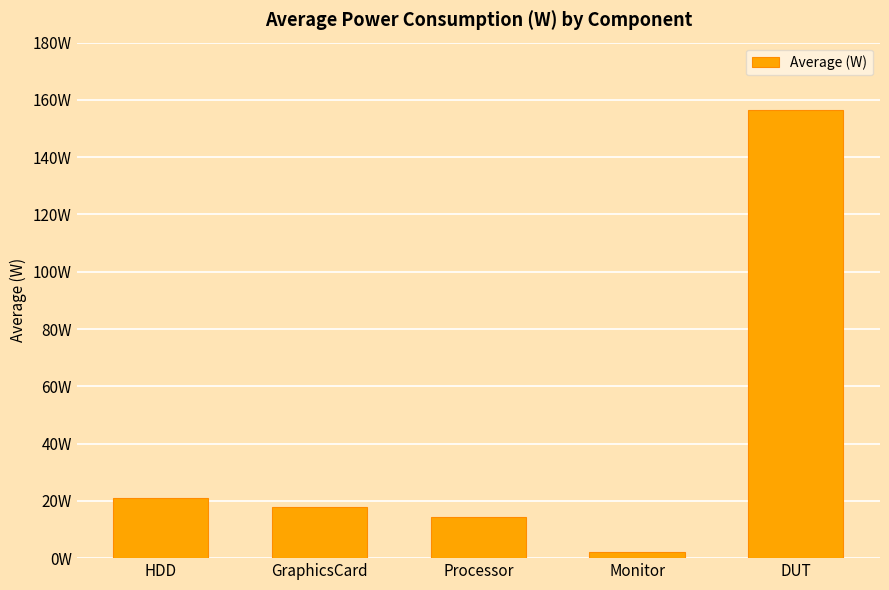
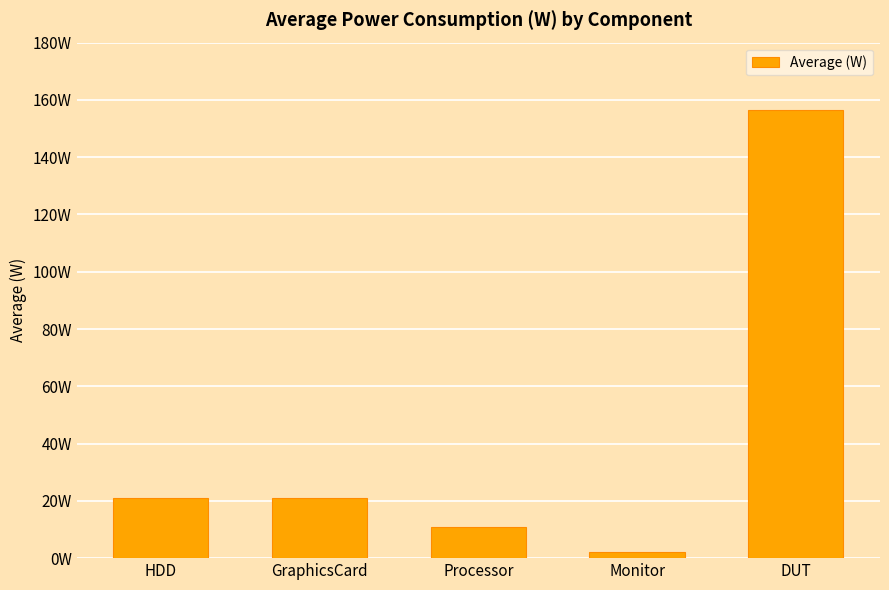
GraphicsCard: 18W -> 21W
Processor: 14W -> 11W
